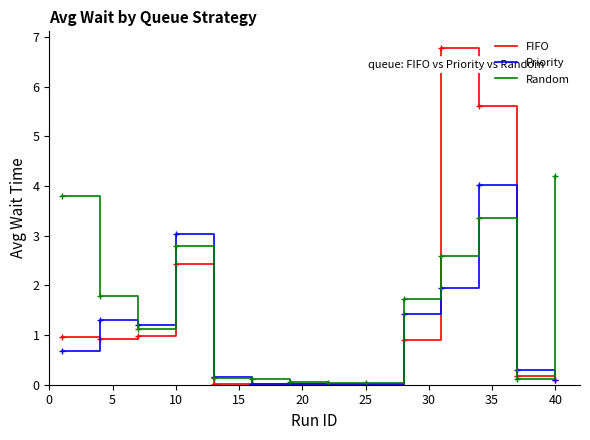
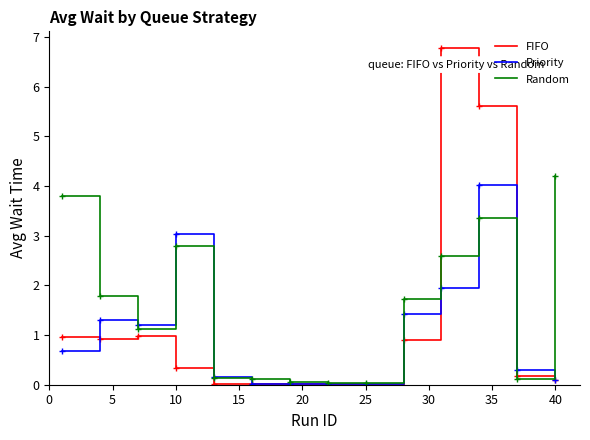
FIFO, 10: 2.4 -> 0.3
